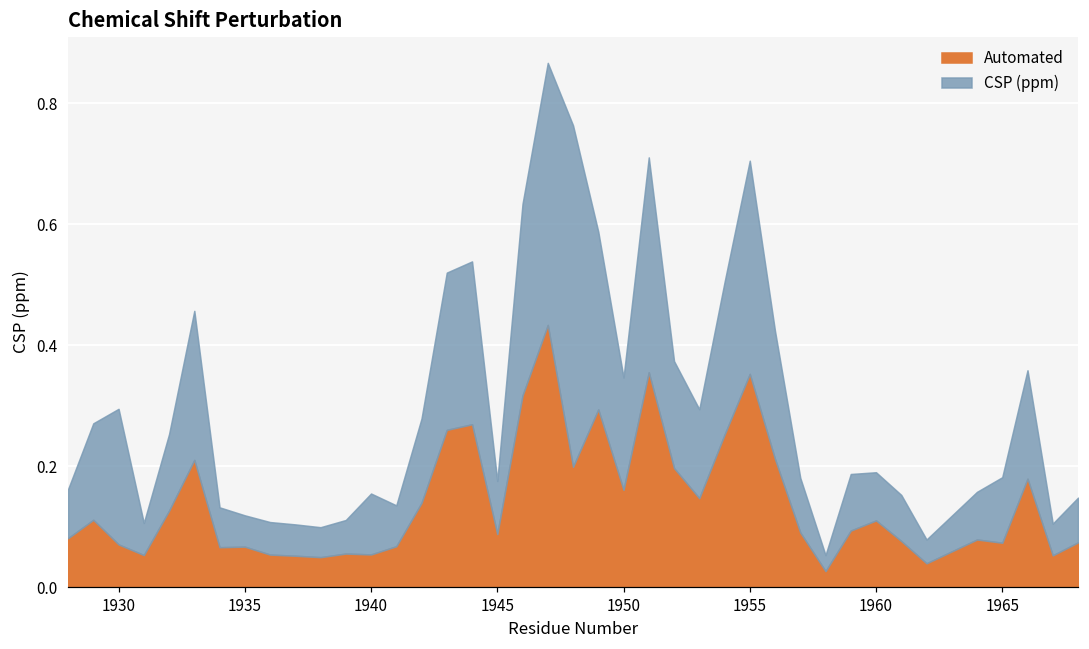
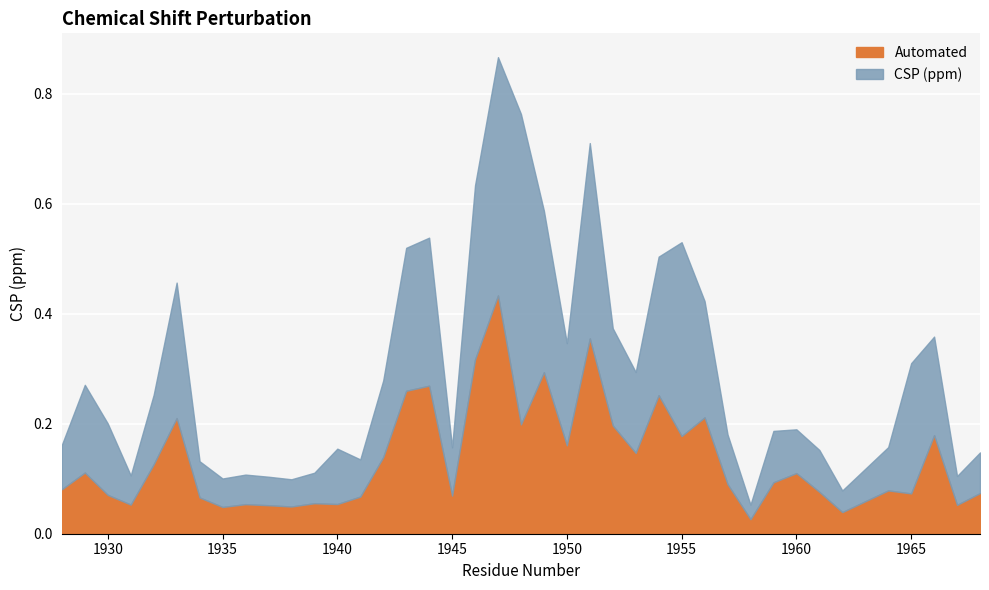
CSP (ppm), 1930: 0.22 -> 0.13
Automated, 1935: 0.07 -> 0.05
Automated, 1945: 0.09 -> 0.07
Automated, 1955: 0.35 -> 0.18
CSP (ppm), 1965: 0.11 -> 0.24
